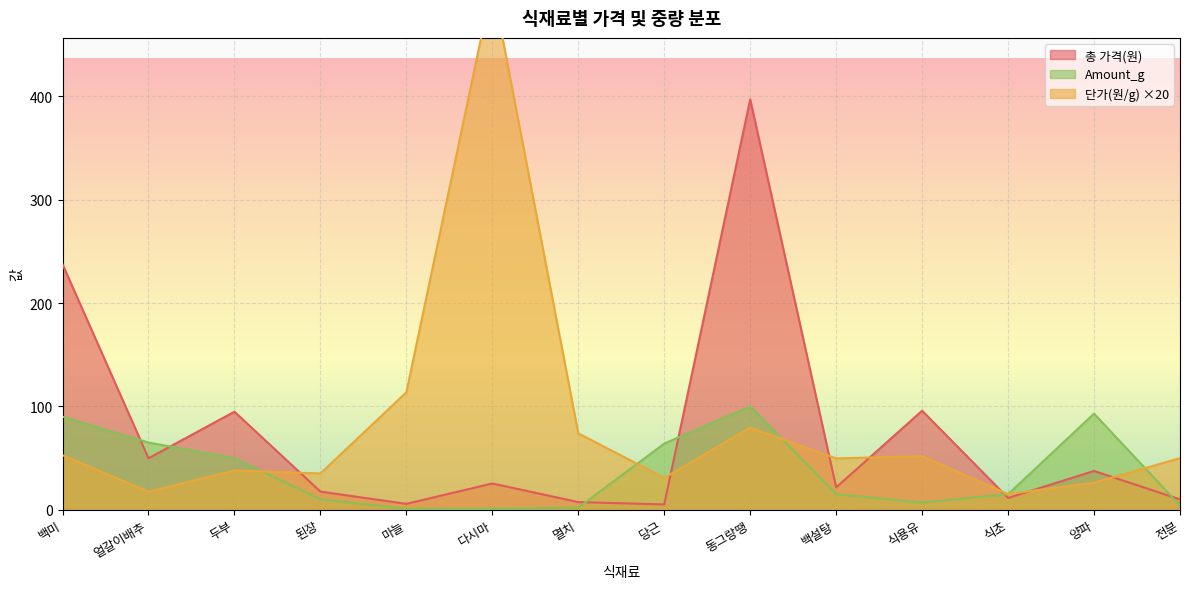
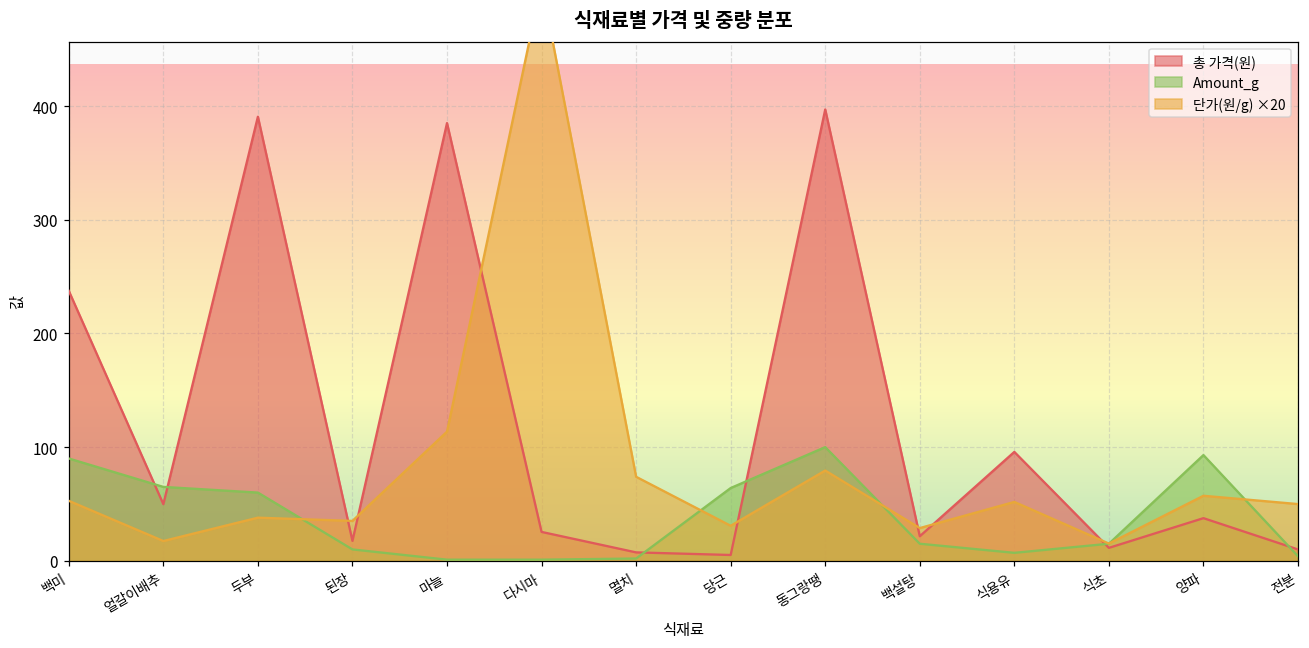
총 가격(원), 두부: 95 -> 391
Amount_g, 두부: 50 -> 60
총 가격(원), 마늘: 6 -> 385
단가(원/g) ×20, 백설탕: 50 -> 29
단가(원/g) ×20, 양파: 26 -> 57
